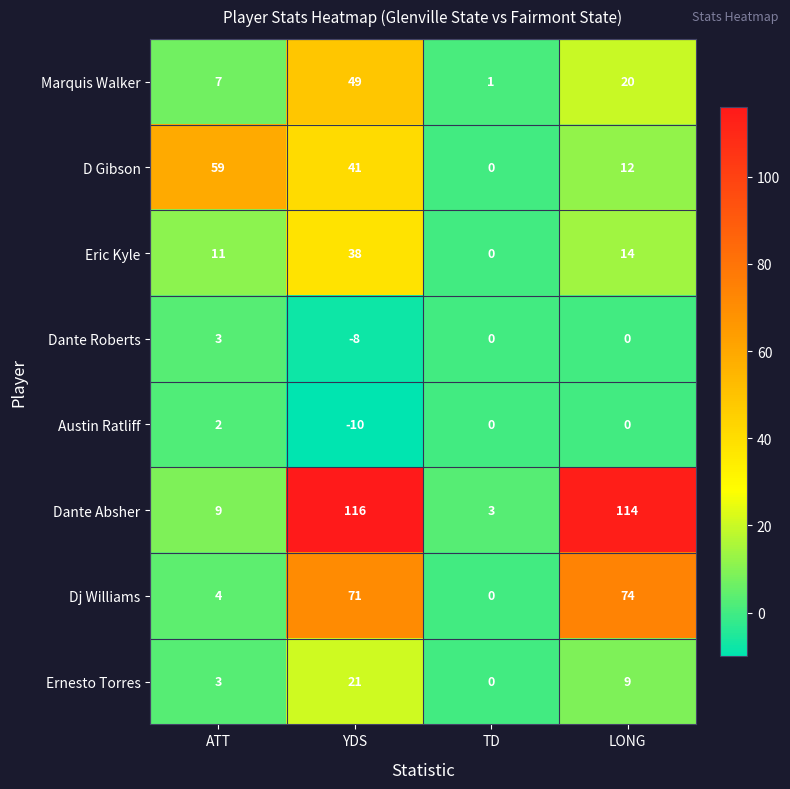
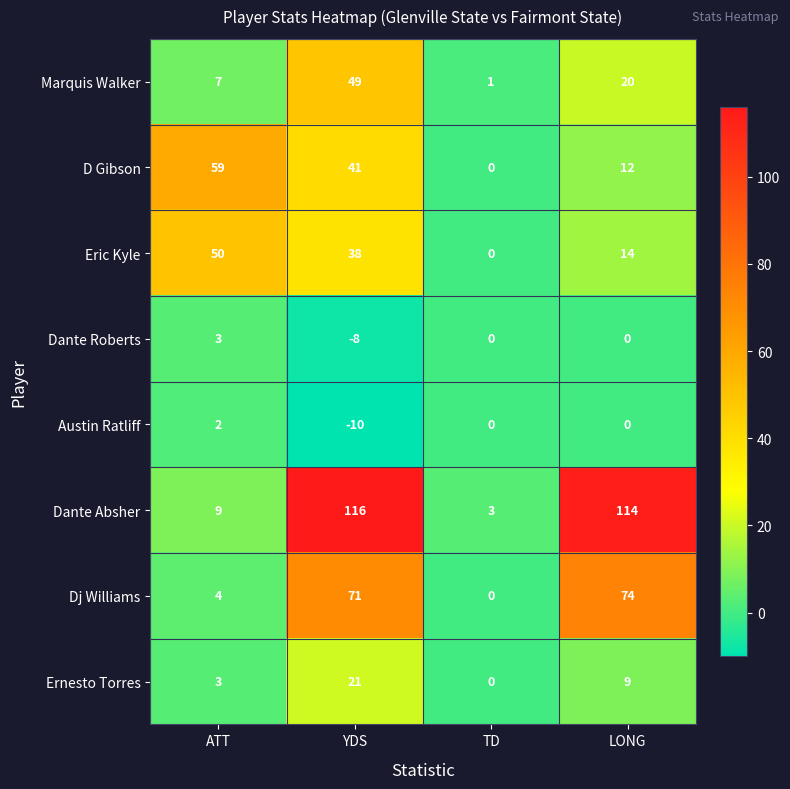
Eric Kyle, ATT: 11 -> 50
